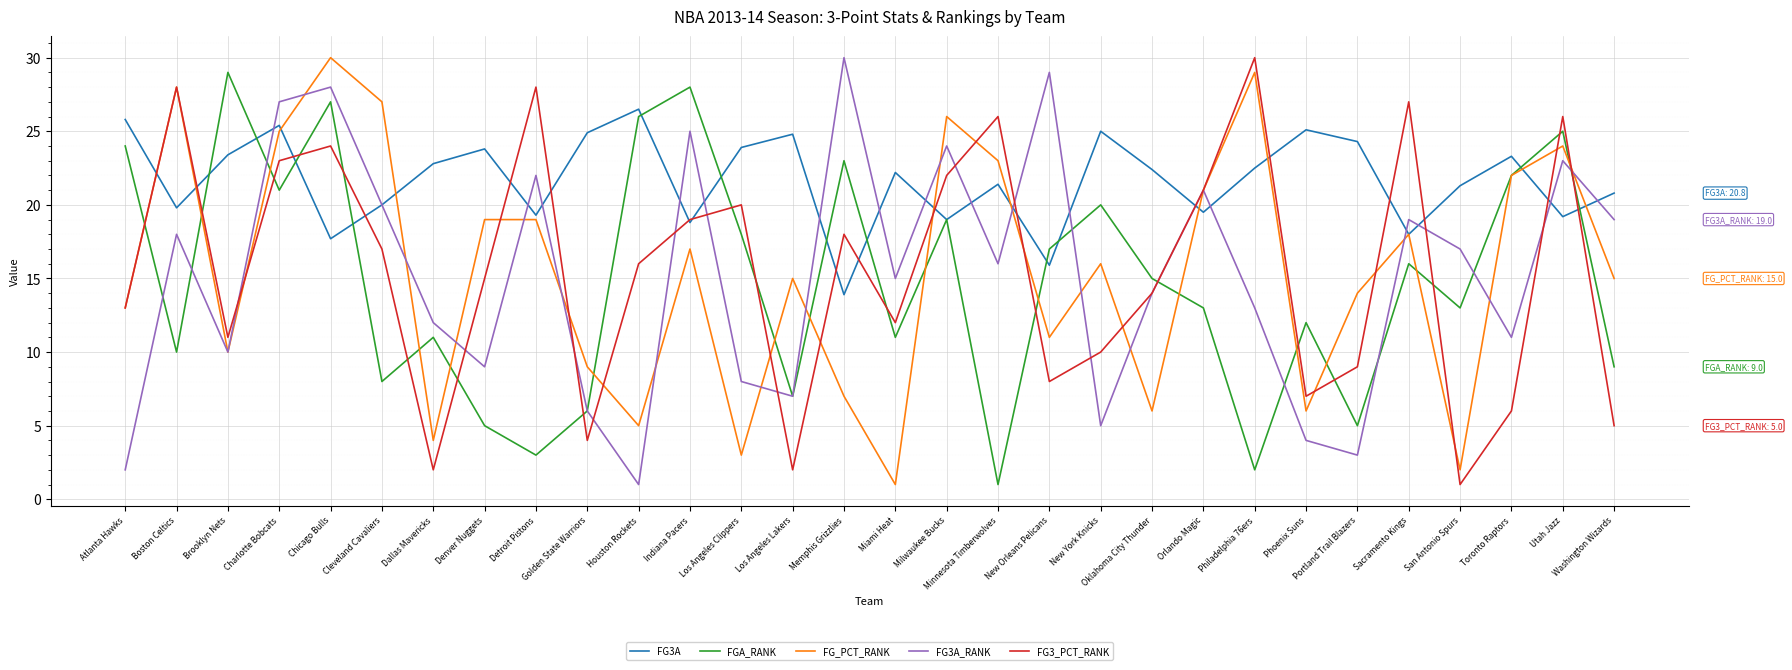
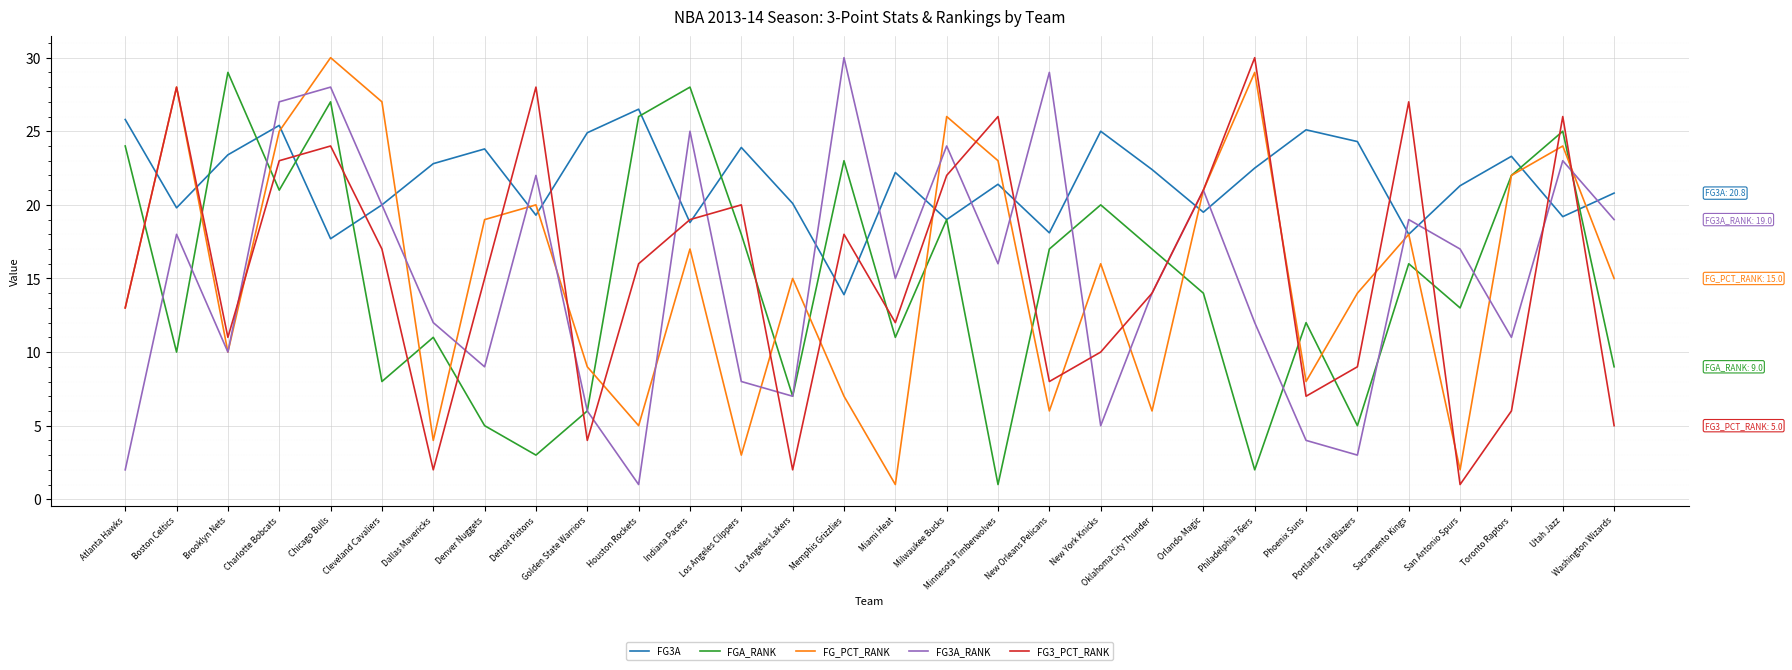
FG_PCT_RANK, Detroit Pistons: 19 -> 20
FG3A, Los Angeles Lakers: 24.8 -> 20.1
FG3A, New Orleans Pelicans: 15.9 -> 18.1
FG_PCT_RANK, New Orleans Pelicans: 11 -> 6
FGA_RANK, Oklahoma City Thunder: 15 -> 17
FGA_RANK, Orlando Magic: 13 -> 14
FG3A_RANK, Philadelphia 76ers: 13 -> 12
FG_PCT_RANK, Phoenix Suns: 6 -> 8
